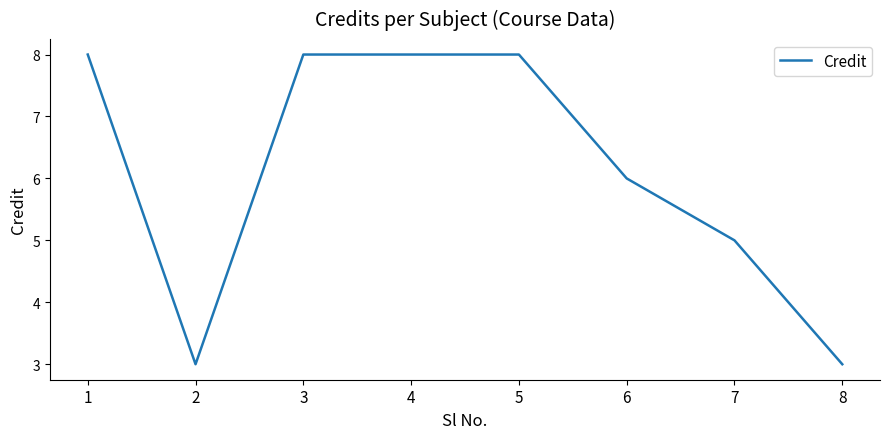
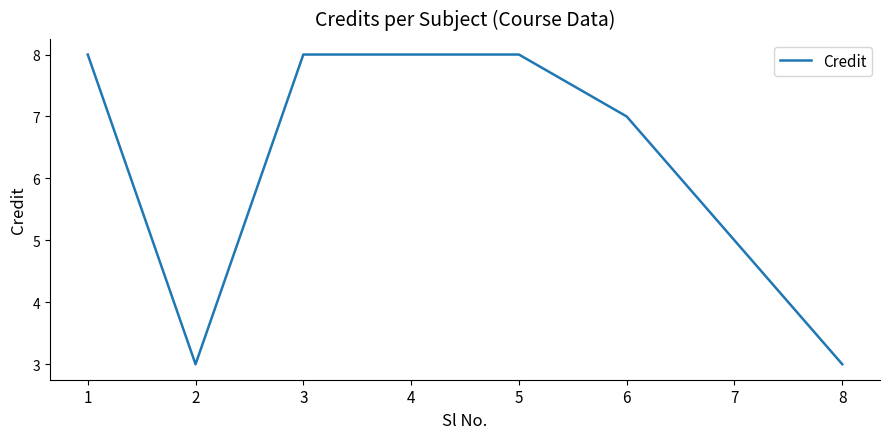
6: 6 -> 7
